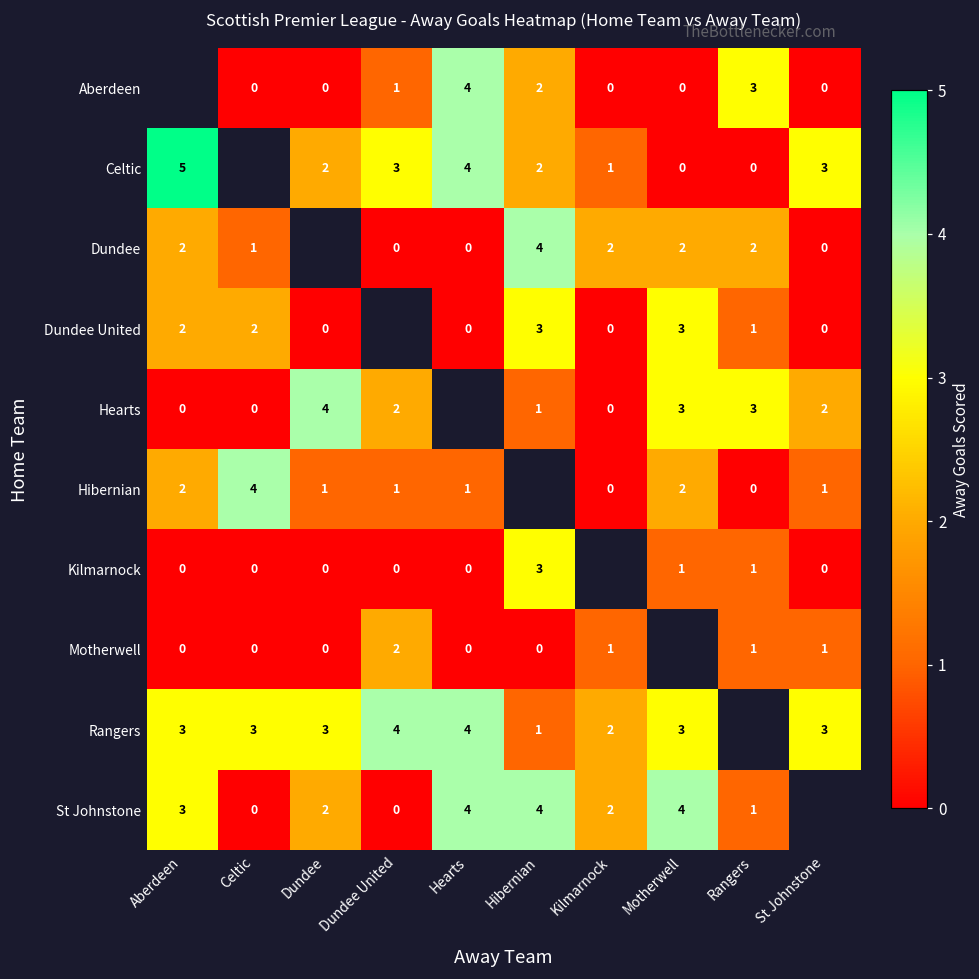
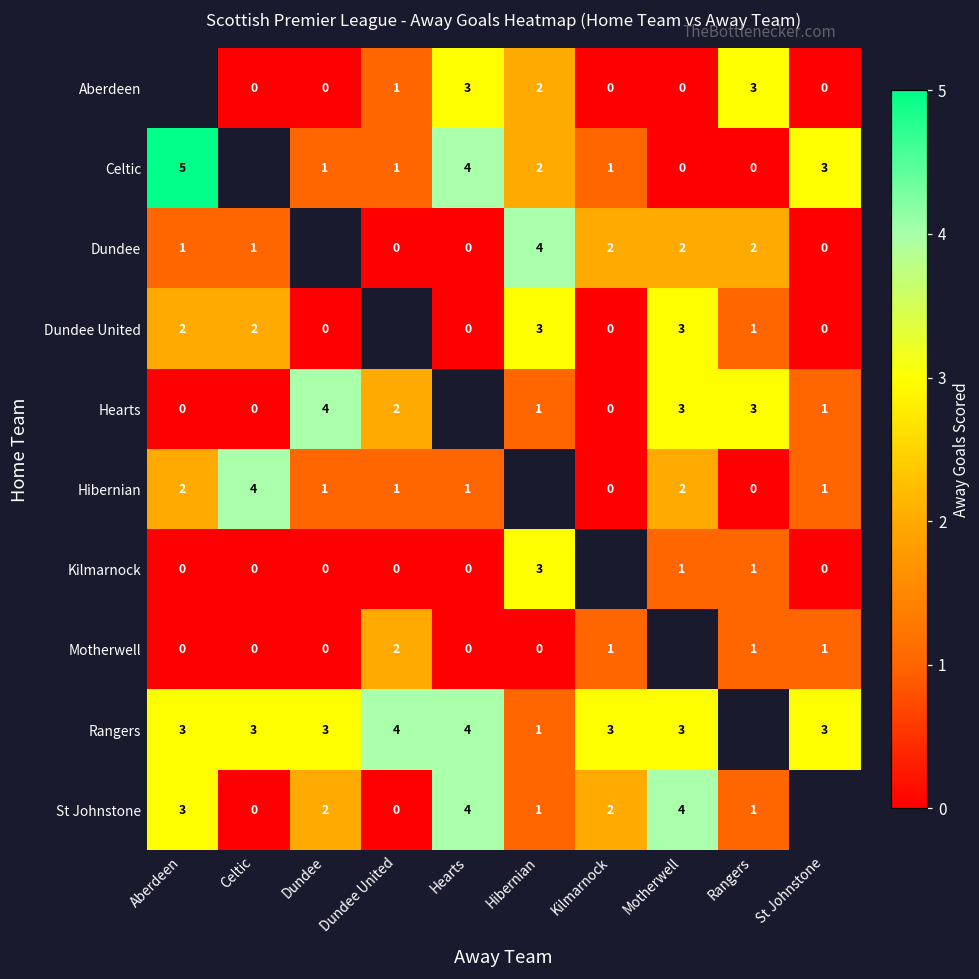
Aberdeen, Hearts: 4 -> 3
Celtic, Dundee: 2 -> 1
Celtic, Dundee United: 3 -> 1
Dundee, Aberdeen: 2 -> 1
Hearts, St Johnstone: 2 -> 1
Rangers, Kilmarnock: 2 -> 3
St Johnstone, Hibernian: 4 -> 1
